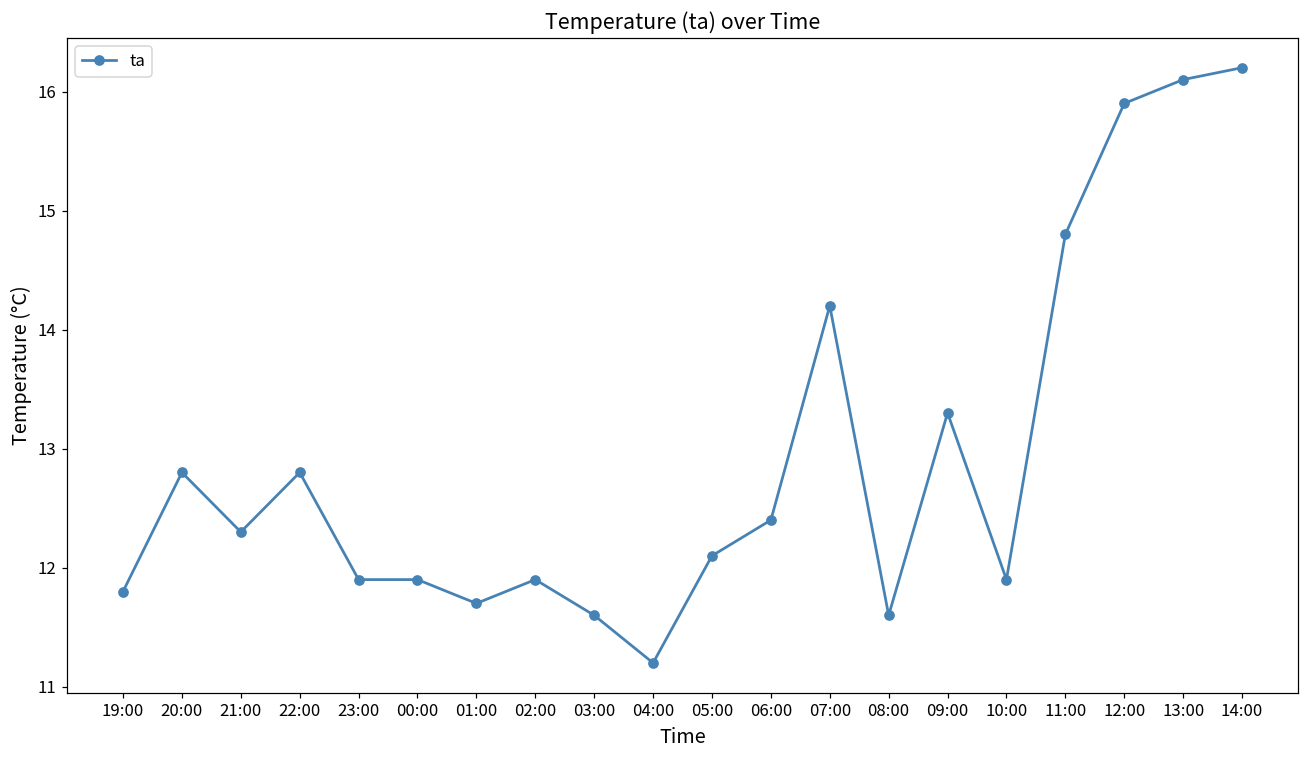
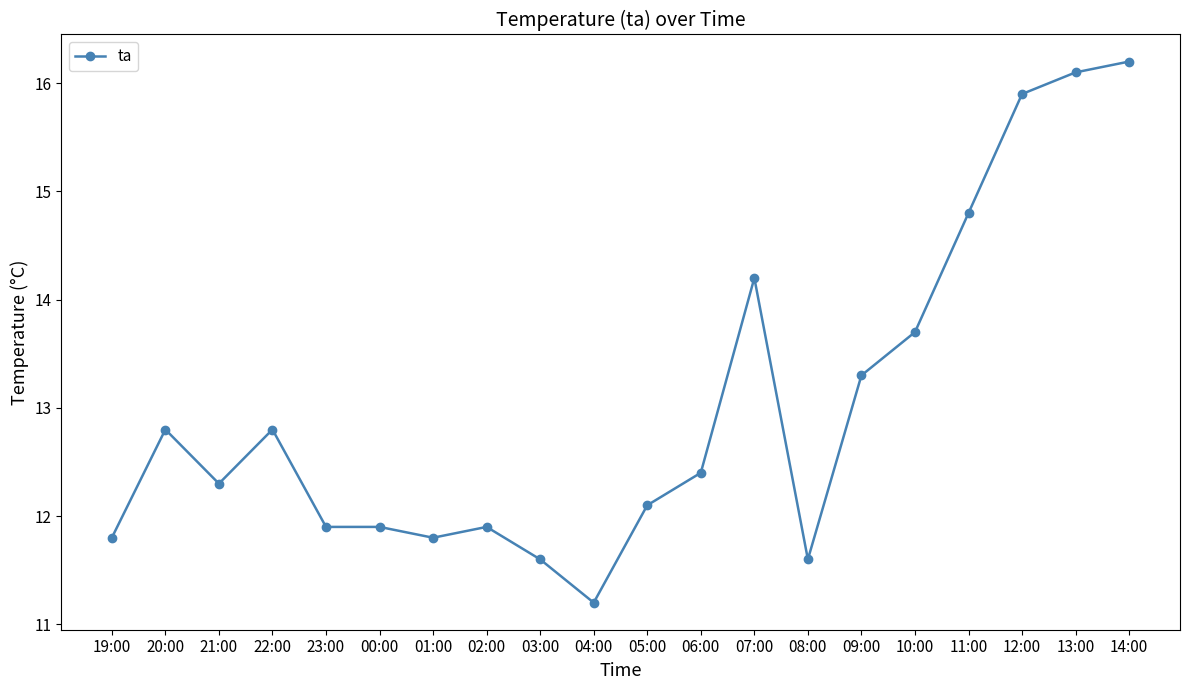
01:00: 11.7 -> 11.8
10:00: 11.9 -> 13.7
